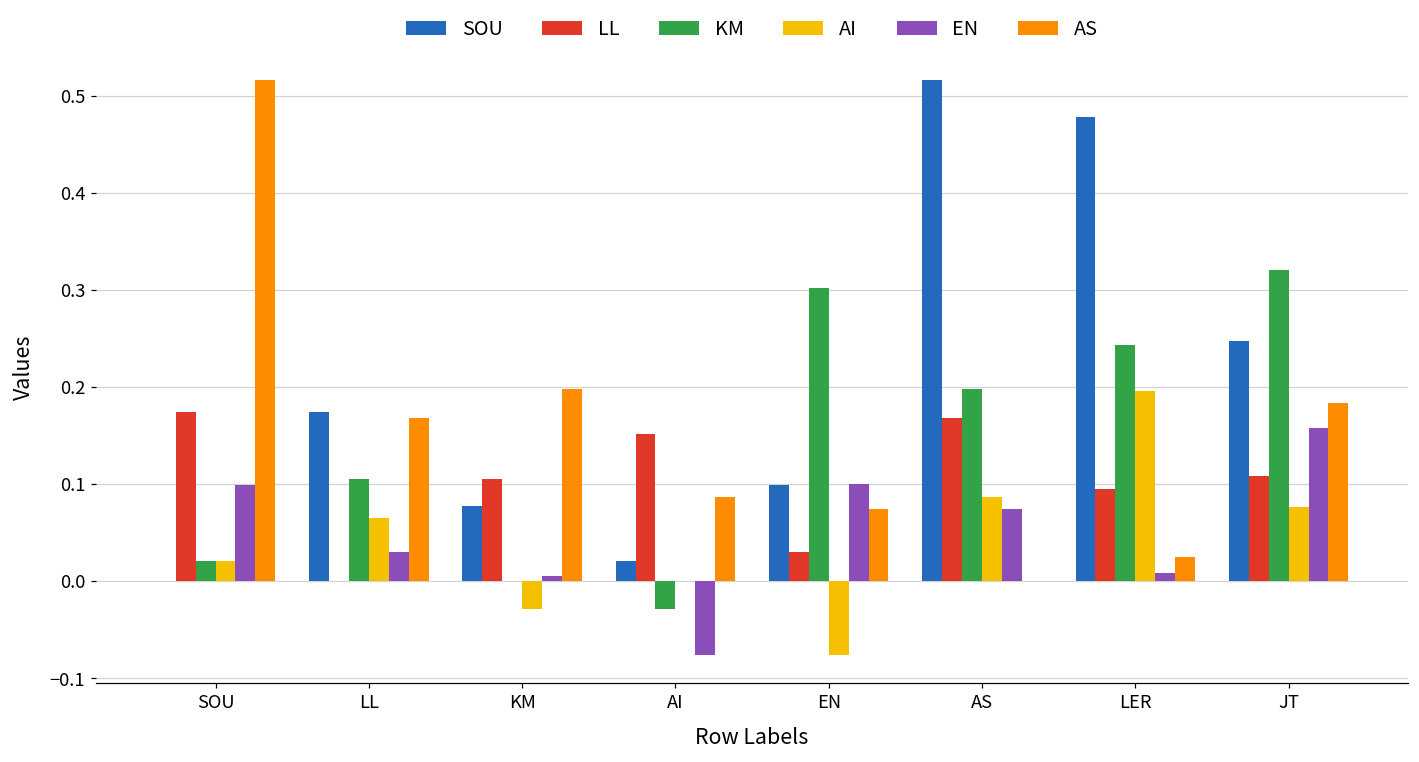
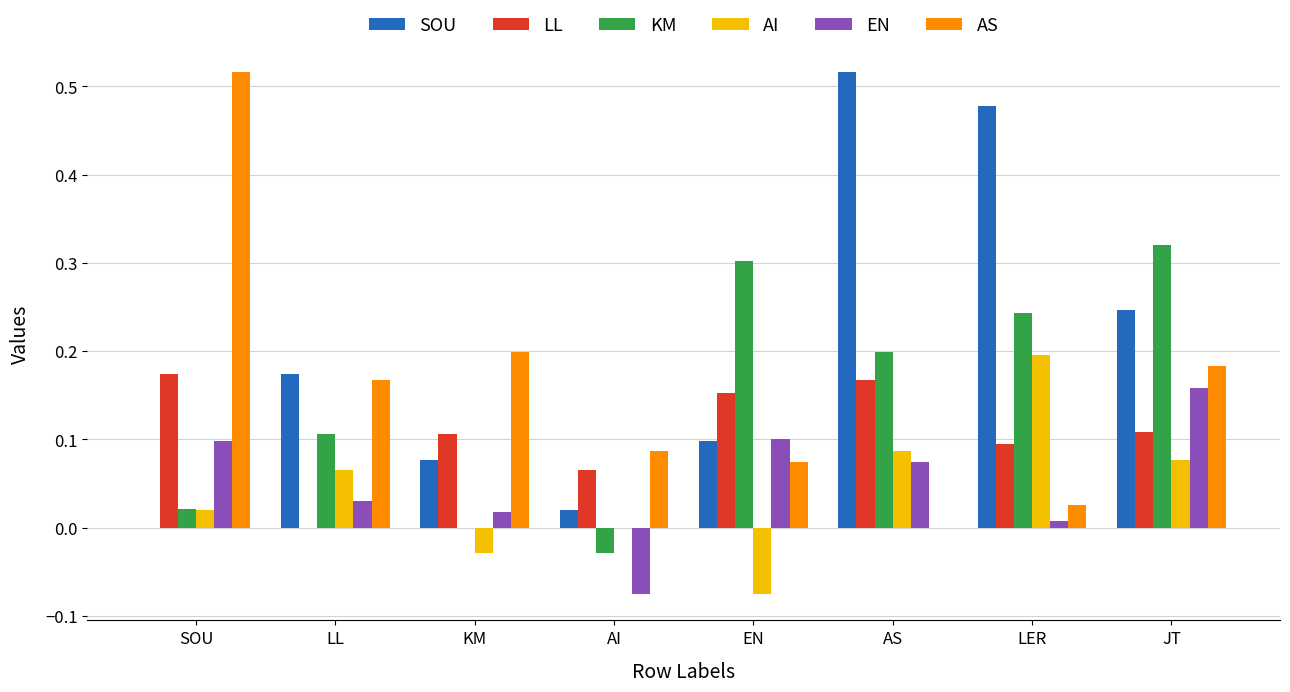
EN, KM: 0.01 -> 0.02
LL, AI: 0.15 -> 0.07
LL, EN: 0.03 -> 0.15
